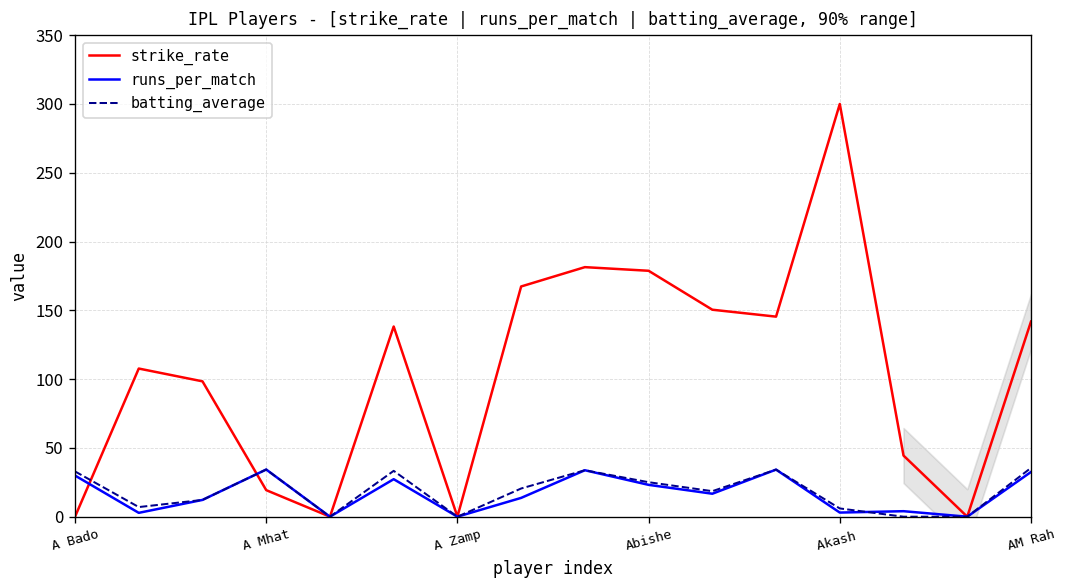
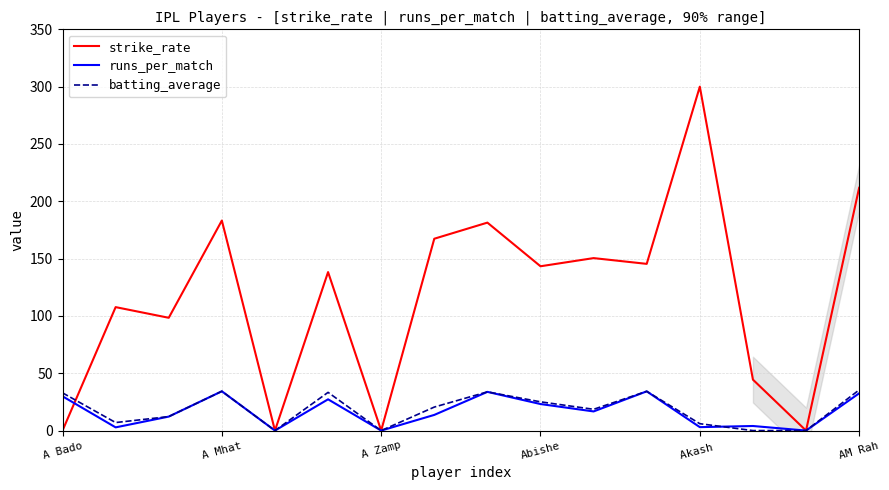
strike_rate, A Mhat: 19 -> 183
strike_rate, Abishe: 179 -> 143
strike_rate, AM Rah: 142 -> 212
